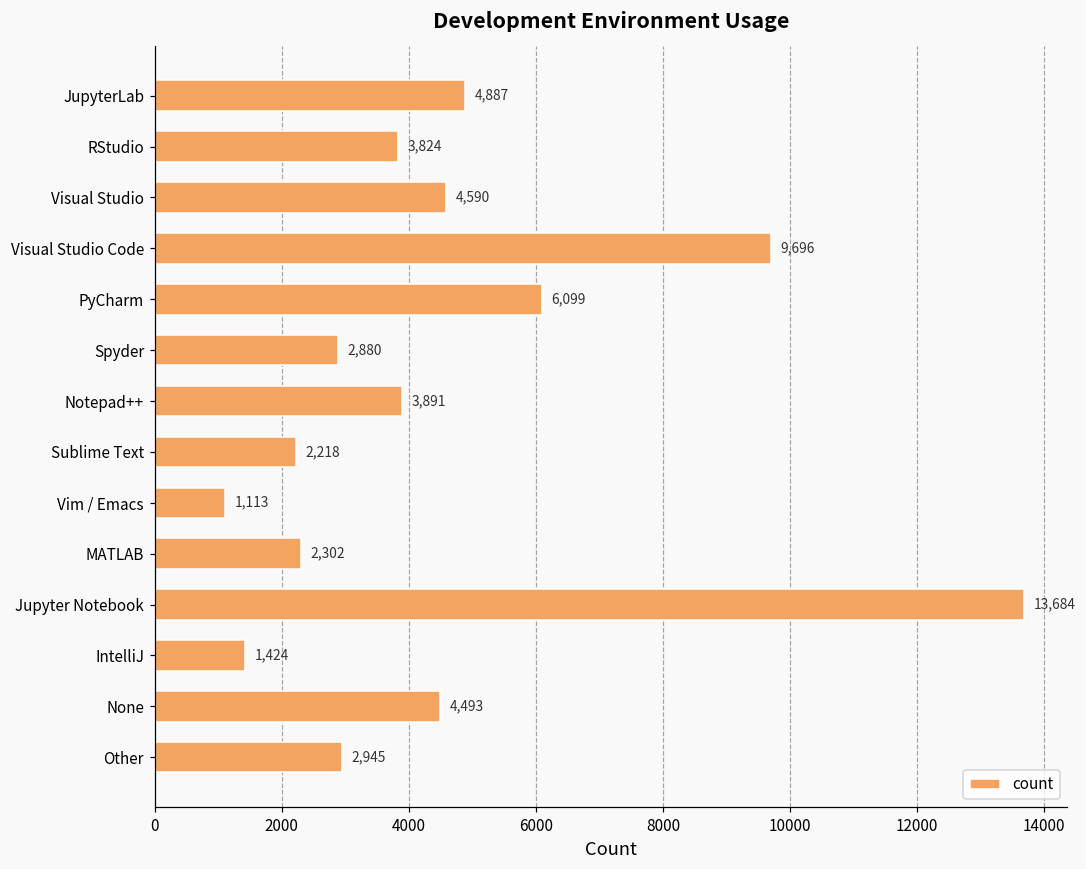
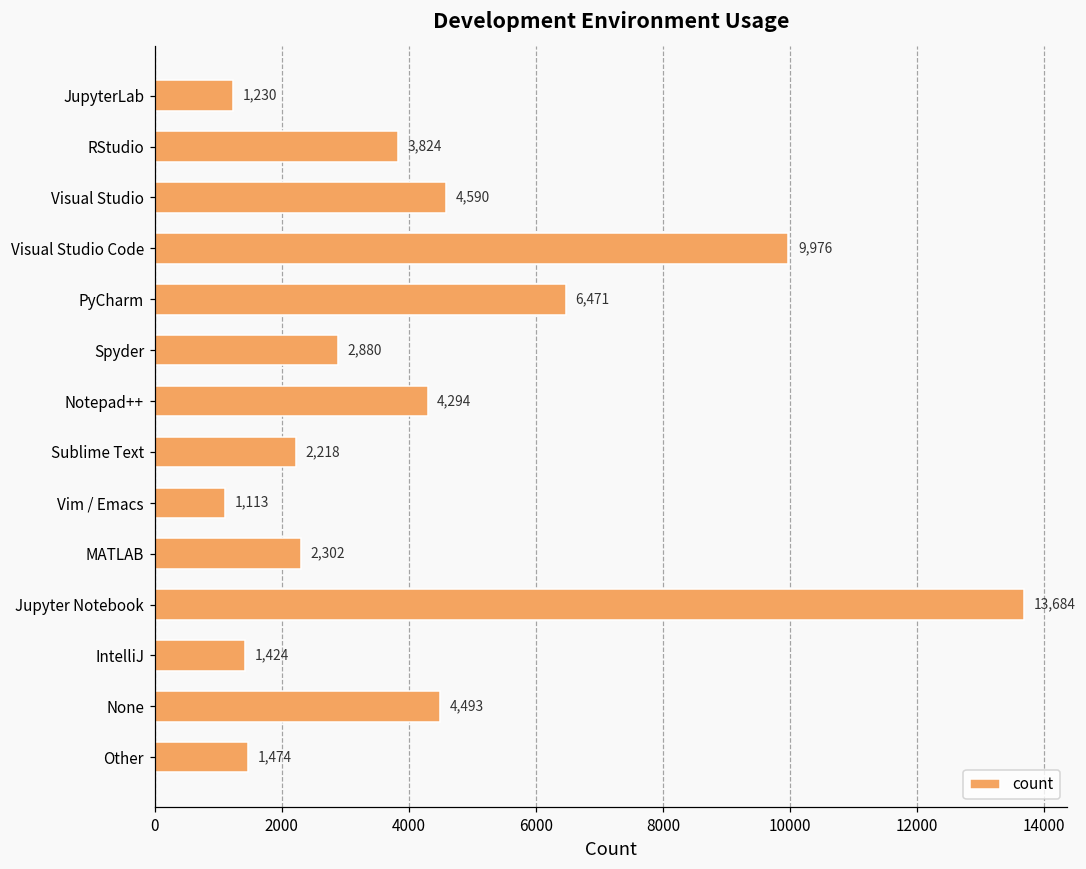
JupyterLab: 4,887 -> 1,230
Visual Studio Code: 9,696 -> 9,976
PyCharm: 6,099 -> 6,471
Notepad++: 3,891 -> 4,294
Other: 2,945 -> 1,474
